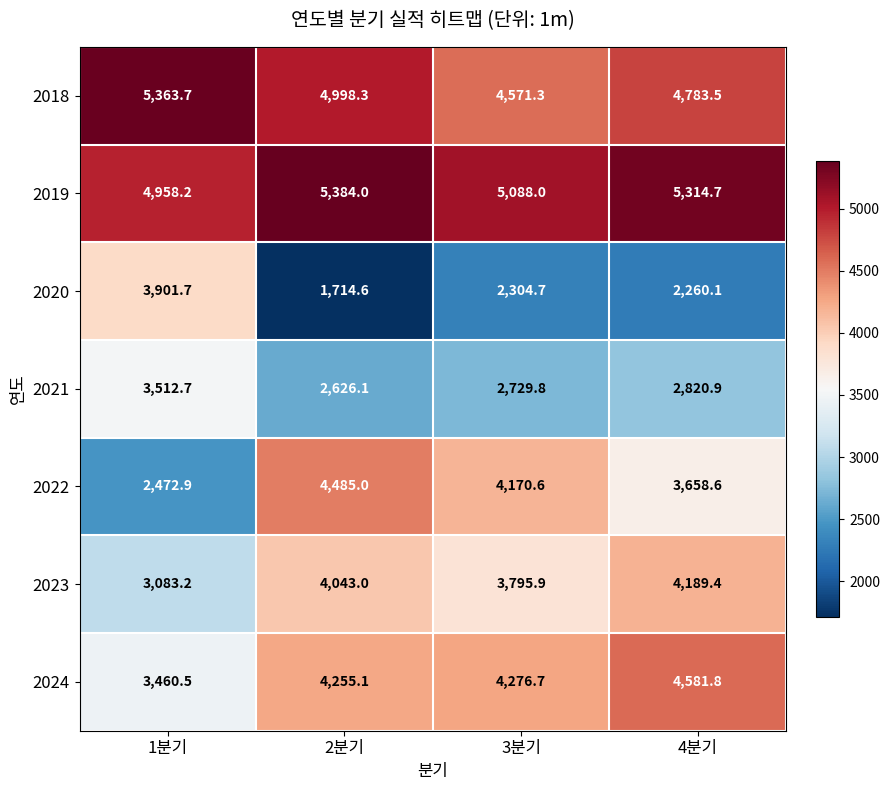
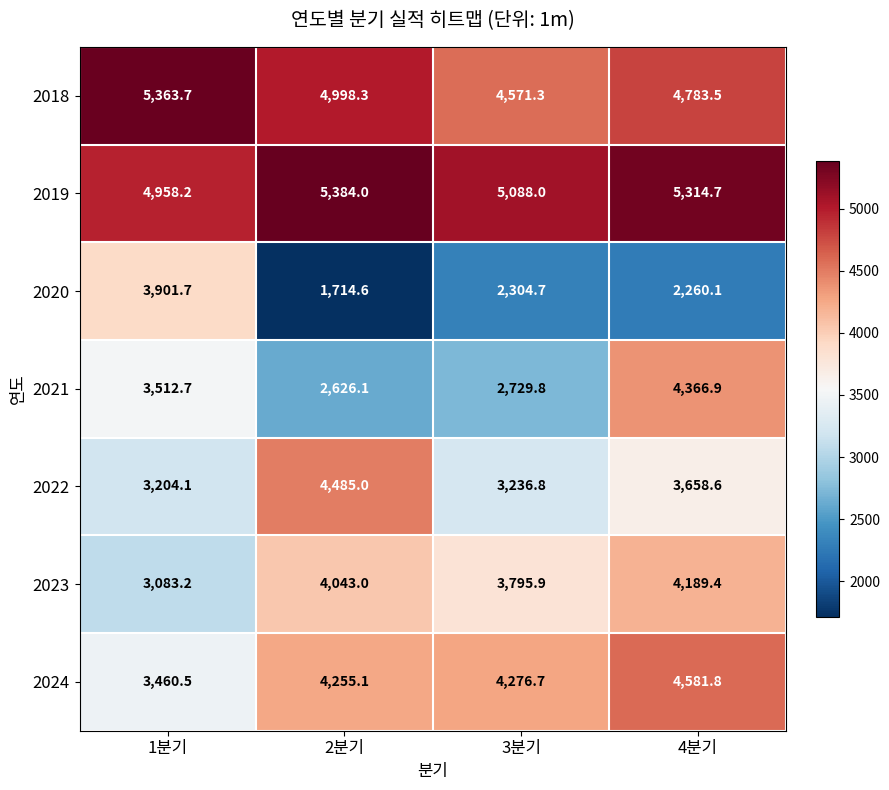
2021, 4분기: 2,820.9 -> 4,366.9
2022, 1분기: 2,472.9 -> 3,204.1
2022, 3분기: 4,170.6 -> 3,236.8
